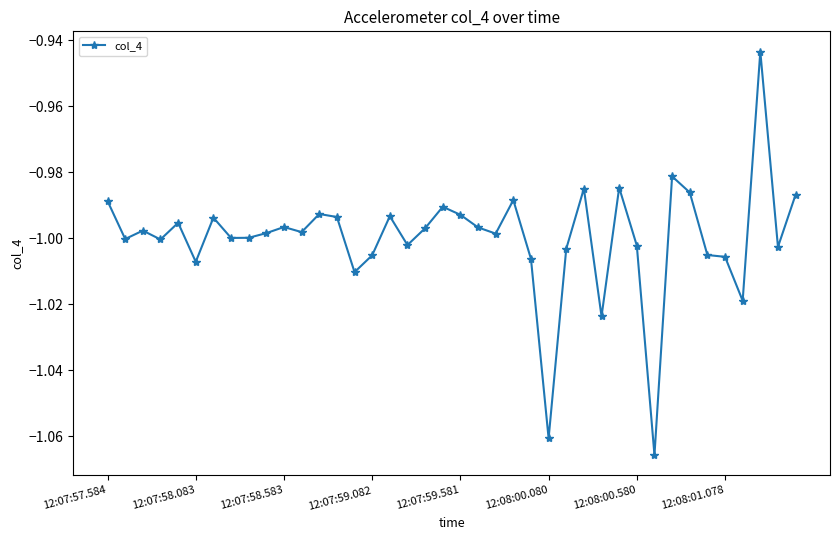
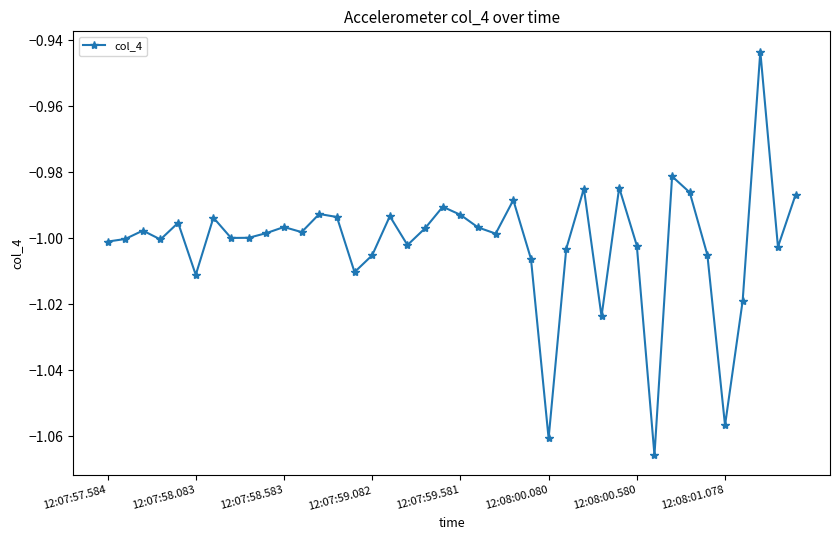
12:07:57.584: -0.989 -> -1.001
12:07:58.083: -1.007 -> -1.011
12:08:01.078: -1.006 -> -1.057
